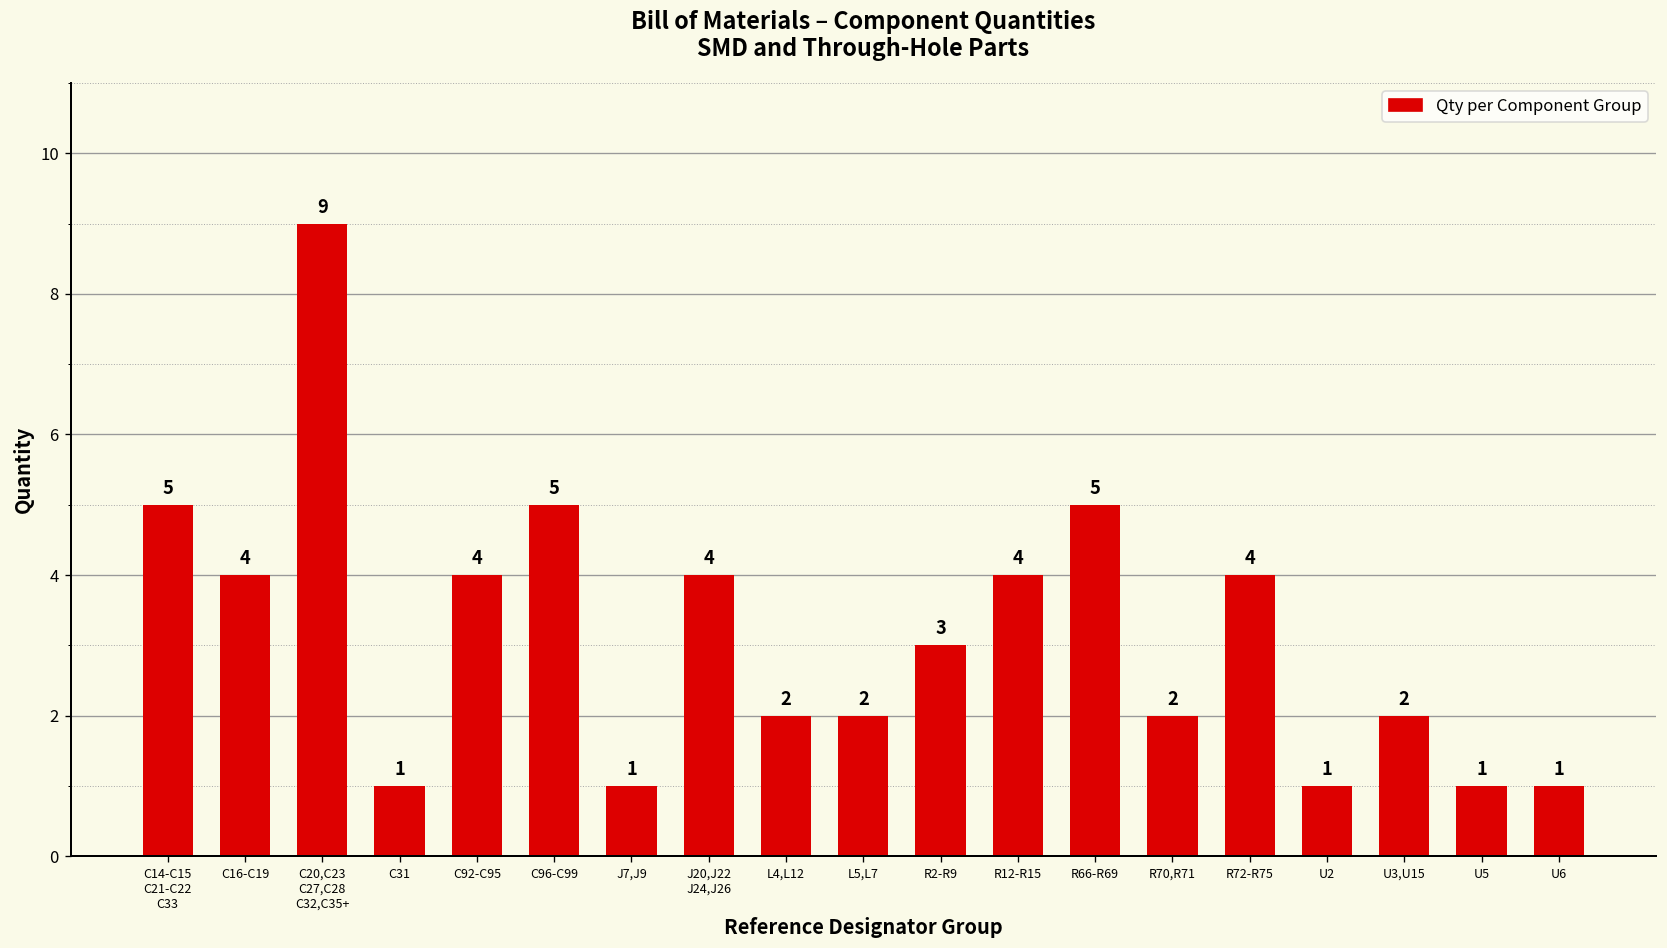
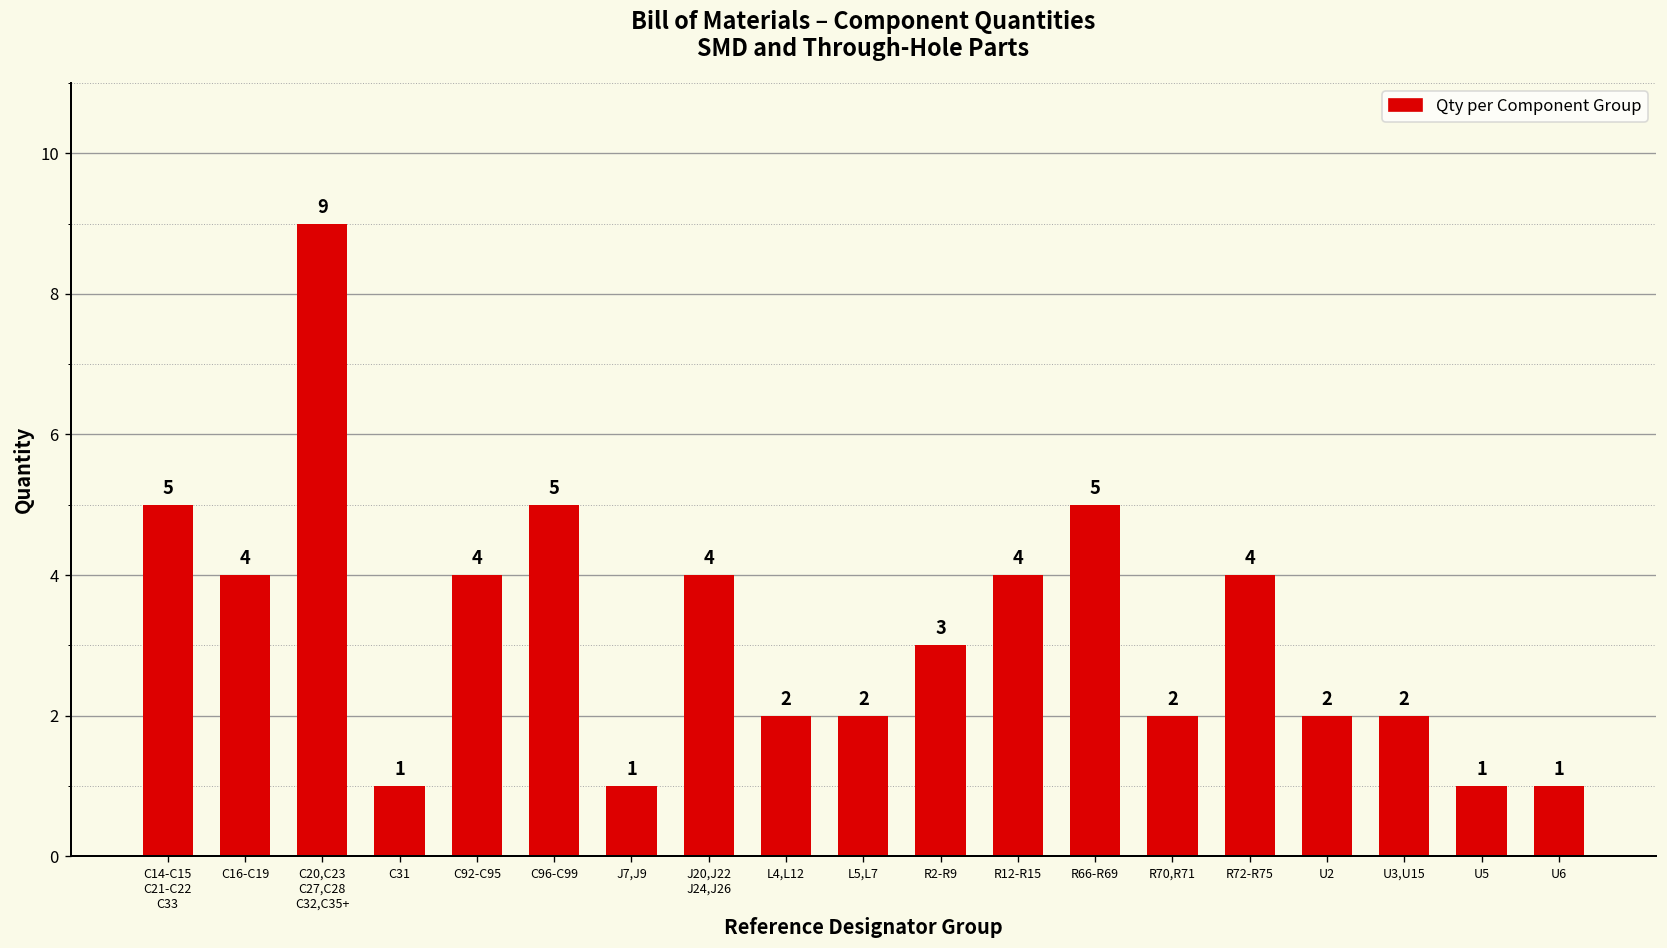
U2: 1 -> 2
